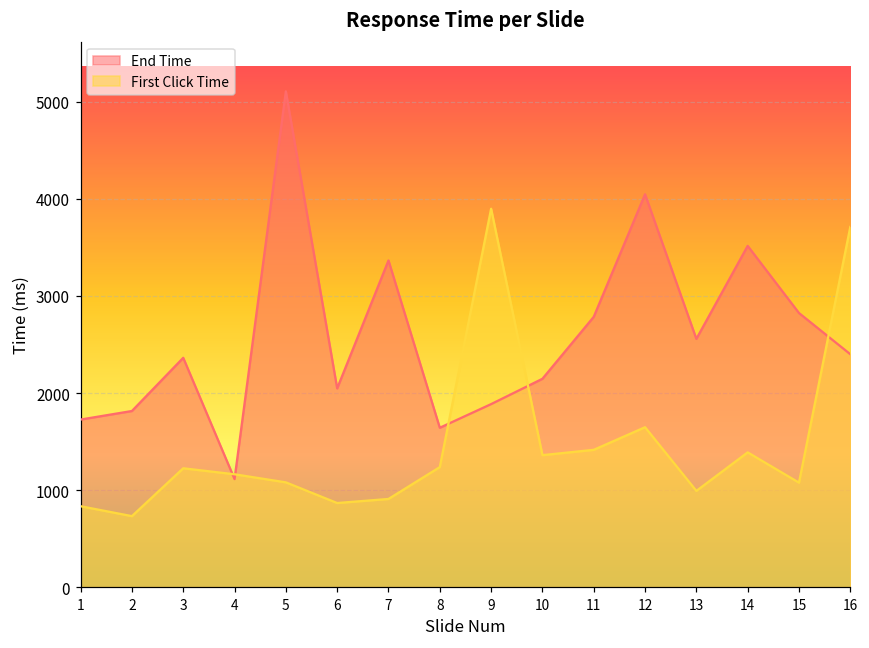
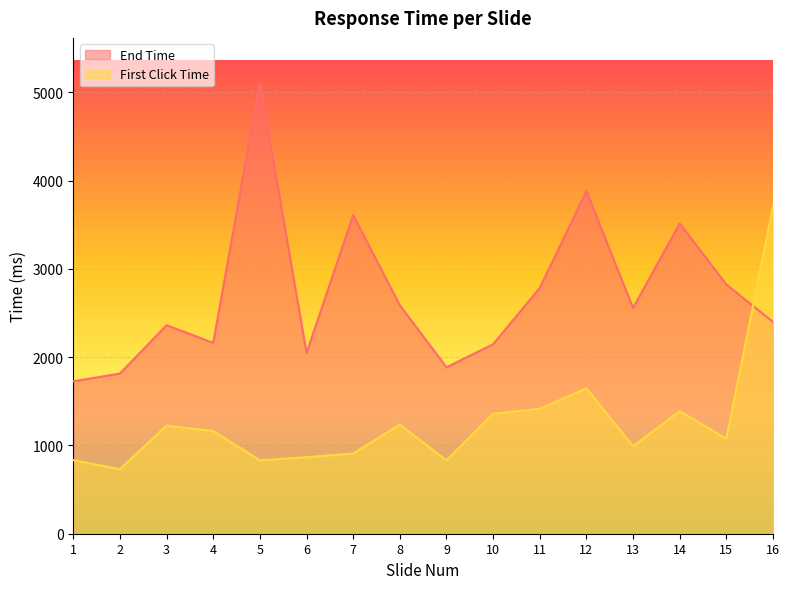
End Time, 4: 1100 -> 2200
First Click Time, 5: 1100 -> 800
End Time, 7: 3400 -> 3600
End Time, 8: 1600 -> 2600
First Click Time, 9: 3900 -> 800
End Time, 12: 4000 -> 3900
